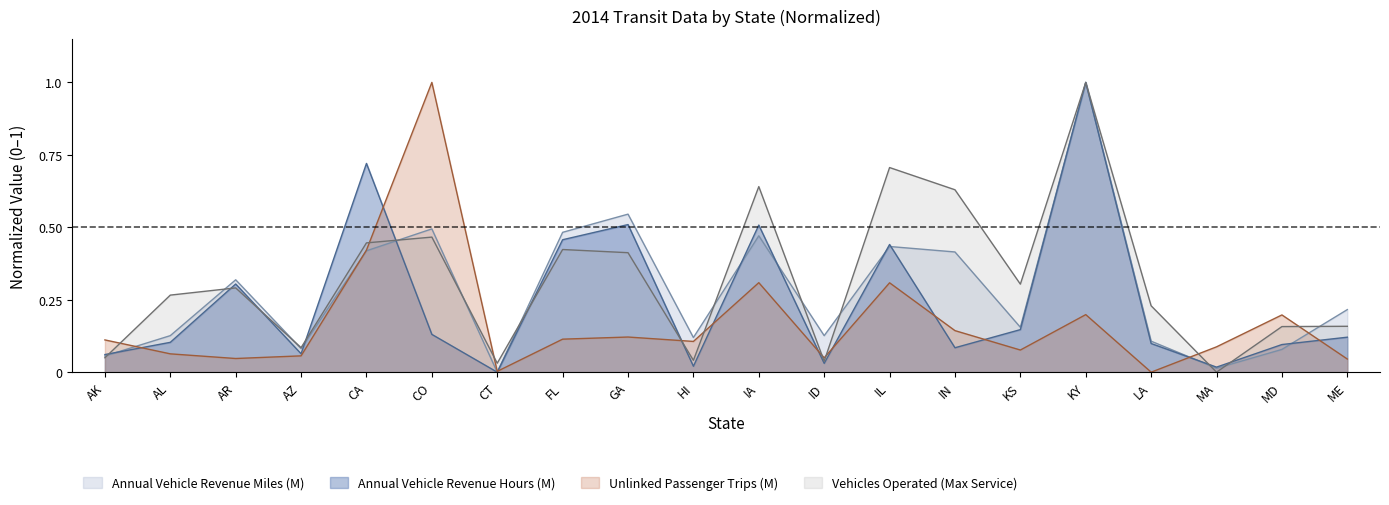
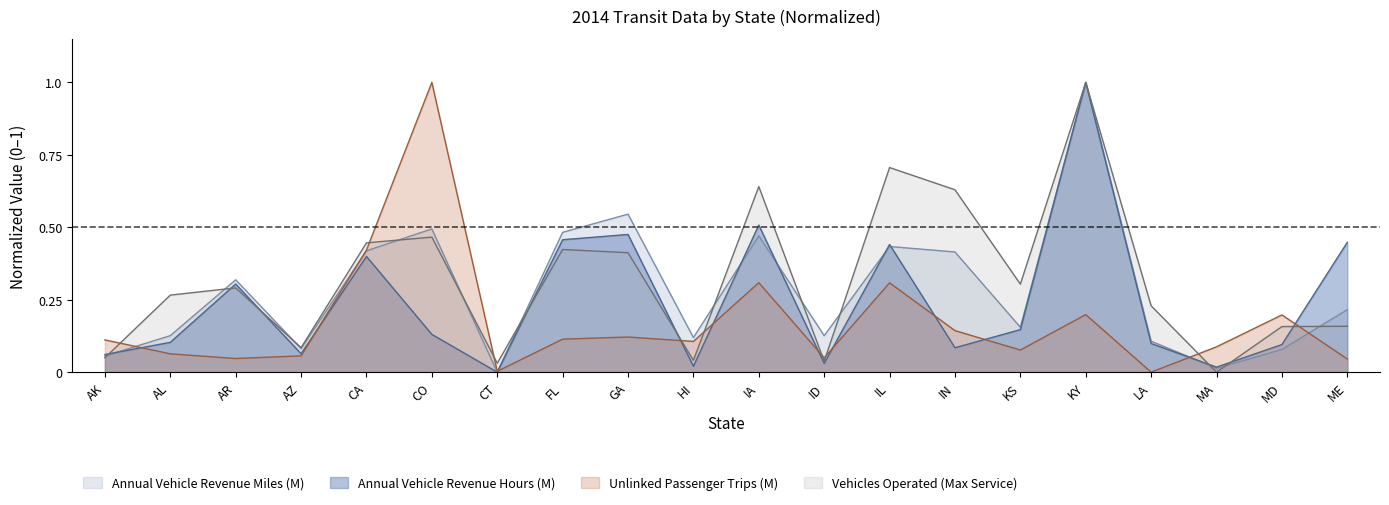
Annual Vehicle Revenue Hours (M), CA: 0.72 -> 0.40
Annual Vehicle Revenue Hours (M), GA: 0.51 -> 0.48
Annual Vehicle Revenue Hours (M), ME: 0.12 -> 0.45
